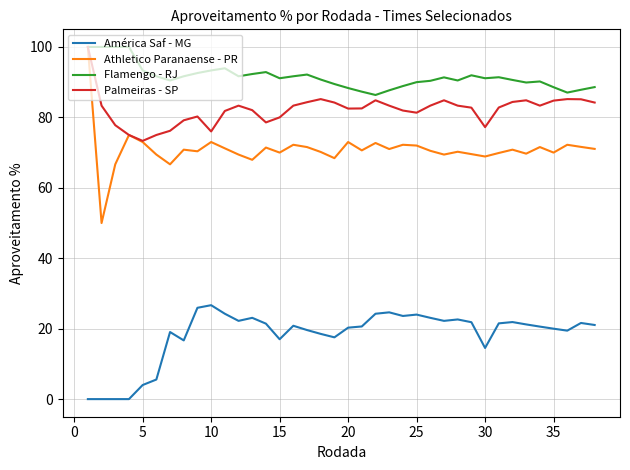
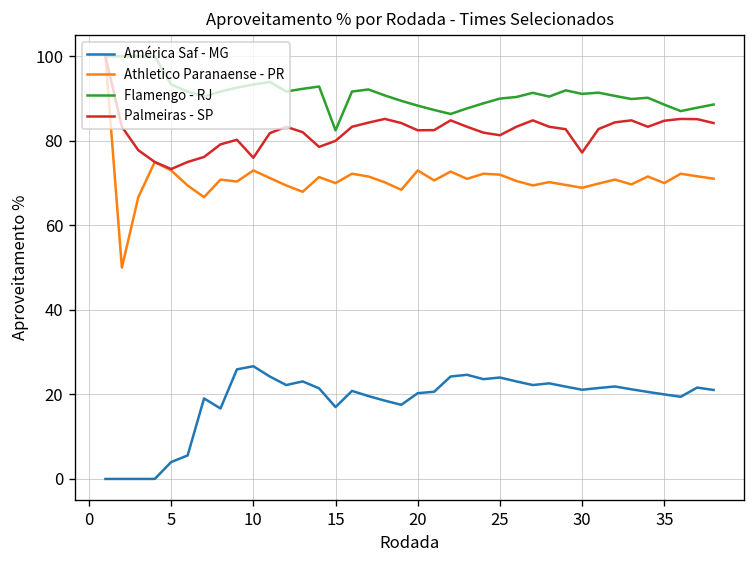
Flamengo - RJ, 15: 91 -> 82
América Saf - MG, 30: 15 -> 21
